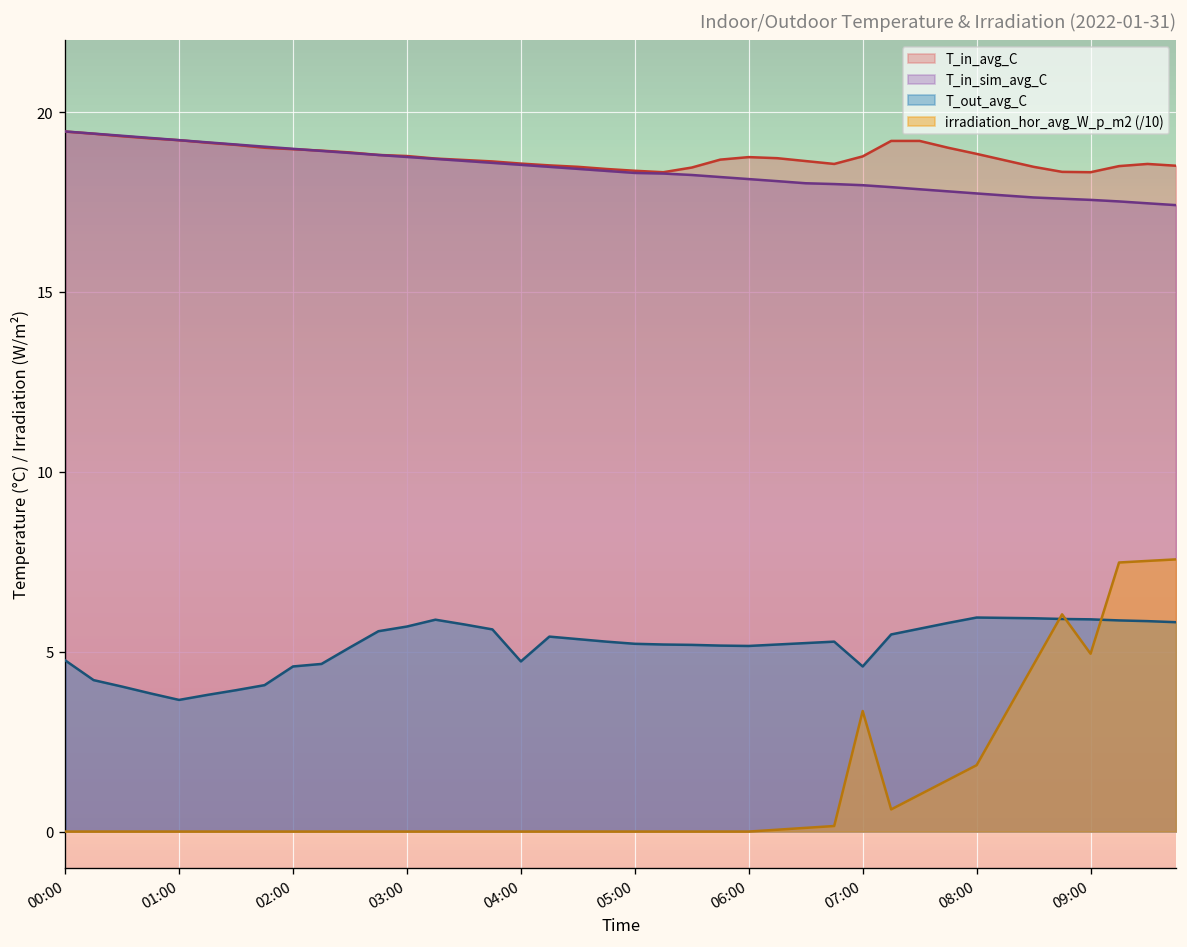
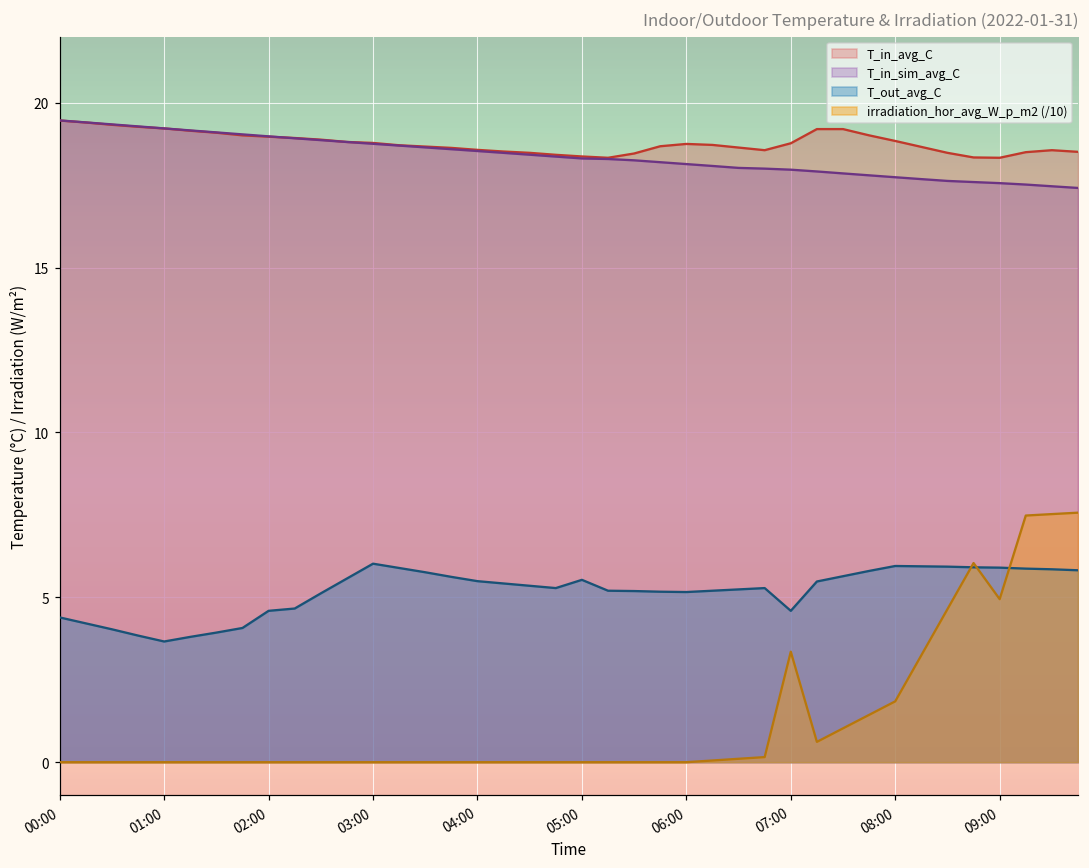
T_out_avg_C, 00:00: 4.8 -> 4.4
T_out_avg_C, 03:00: 5.7 -> 6.0
T_out_avg_C, 04:00: 4.7 -> 5.5
T_out_avg_C, 05:00: 5.2 -> 5.5
